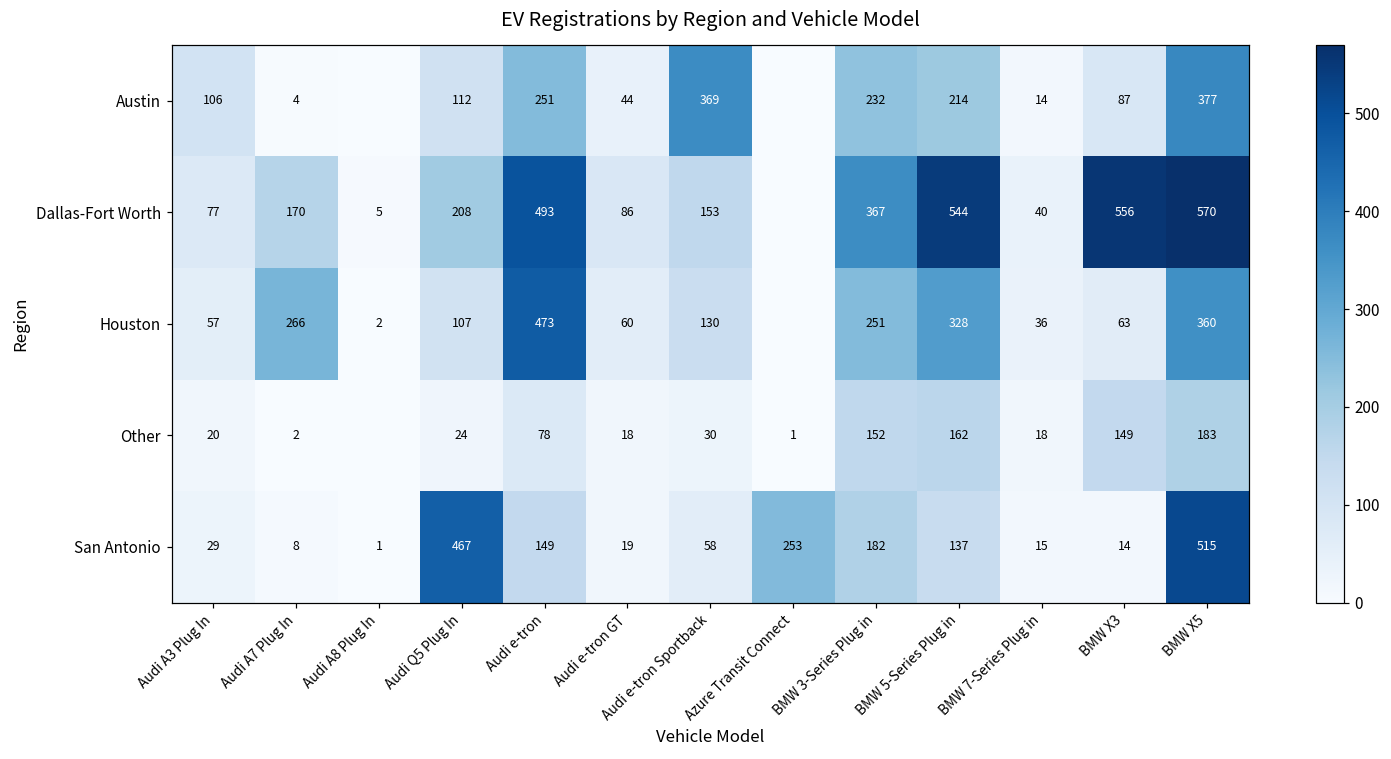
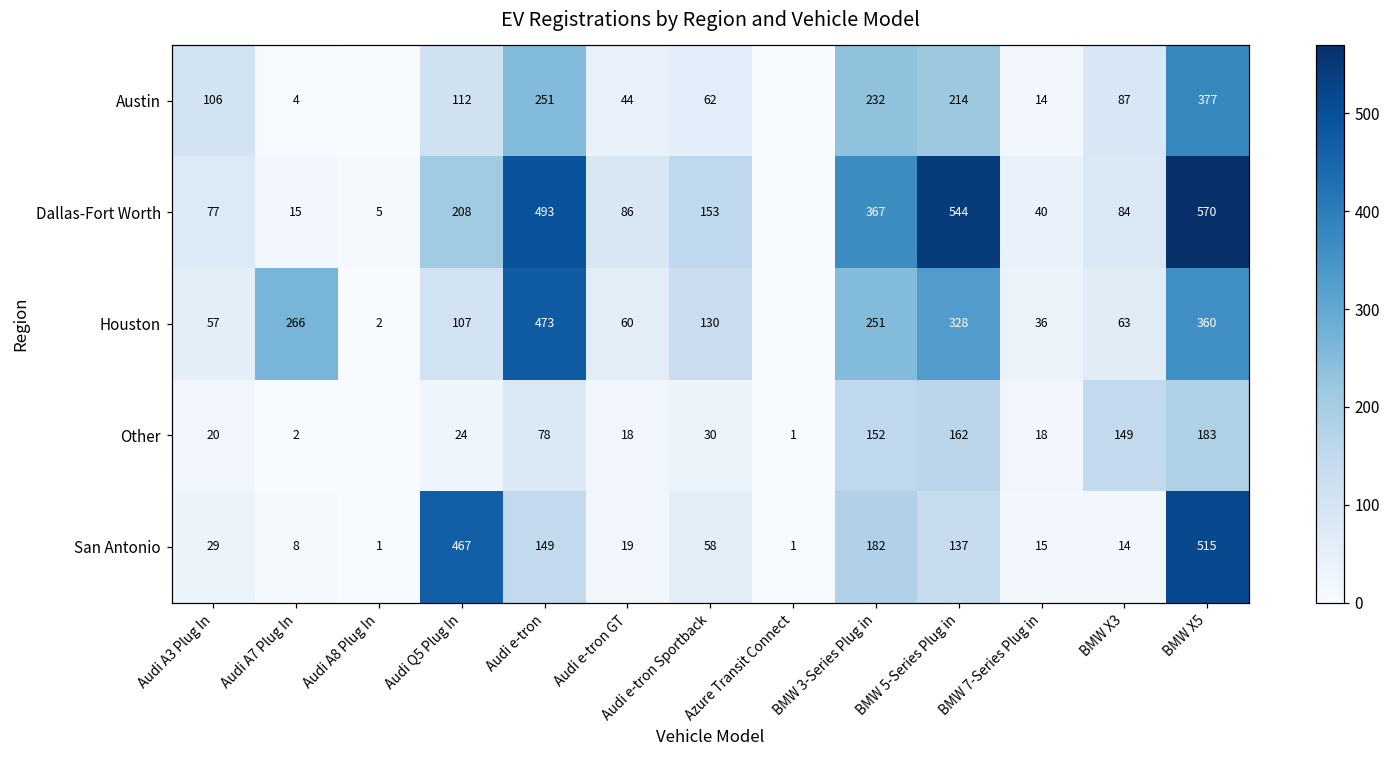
Austin, Audi e-tron Sportback: 369 -> 62
Dallas-Fort Worth, Audi A7 Plug In: 170 -> 15
Dallas-Fort Worth, BMW X3: 556 -> 84
San Antonio, Azure Transit Connect: 253 -> 1
